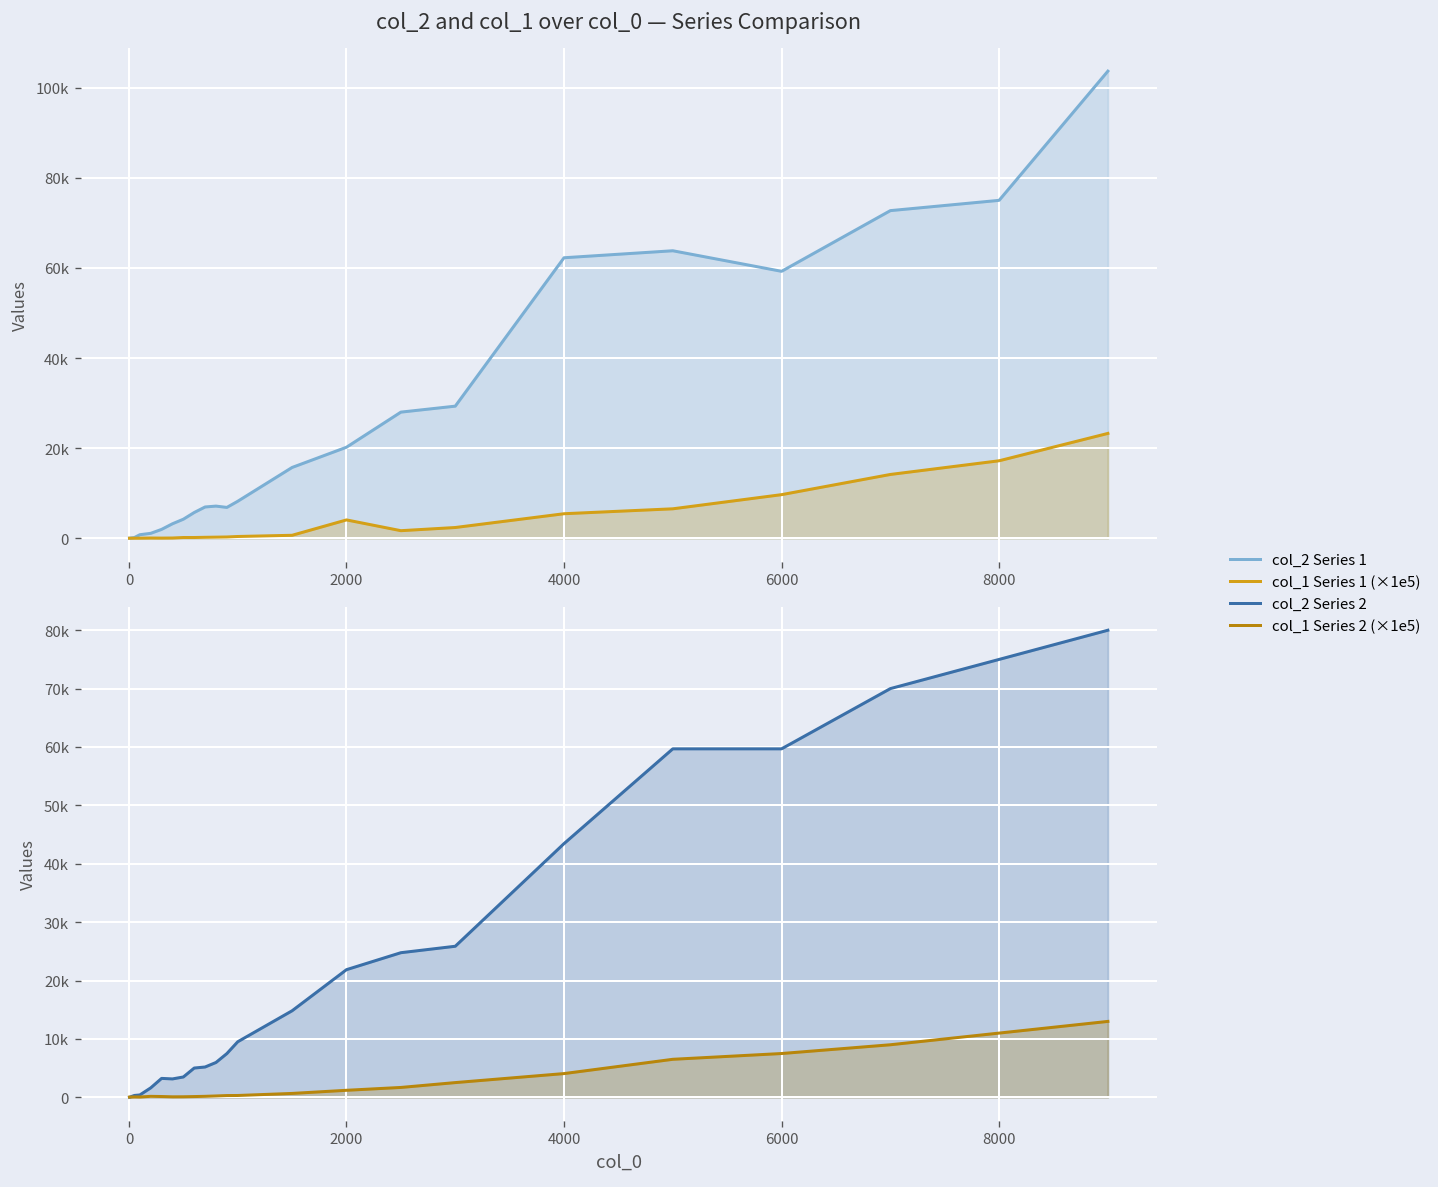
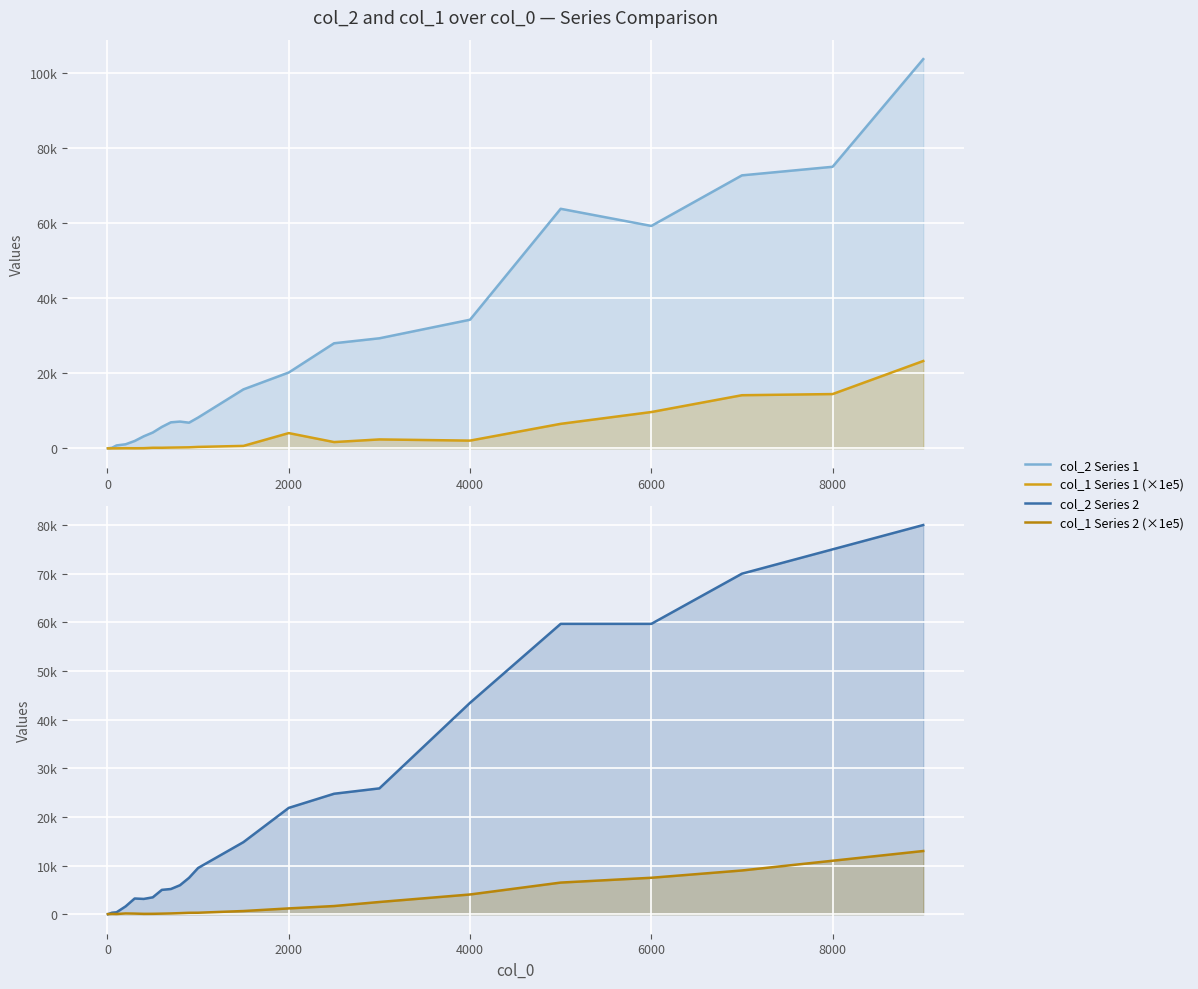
col_2 and col_1 over col_0 — Series Comparison, col_2 Series 1, 4000: 62000 -> 34000
col_2 and col_1 over col_0 — Series Comparison, col_1 Series 1 (×1e5), 4000: 5000 -> 2000
col_2 and col_1 over col_0 — Series Comparison, col_1 Series 1 (×1e5), 8000: 17000 -> 14000
